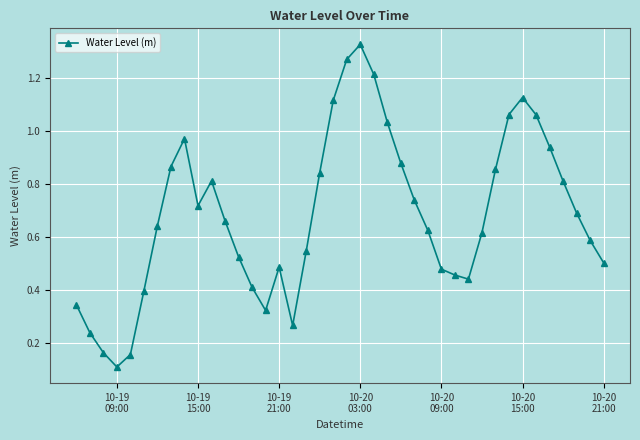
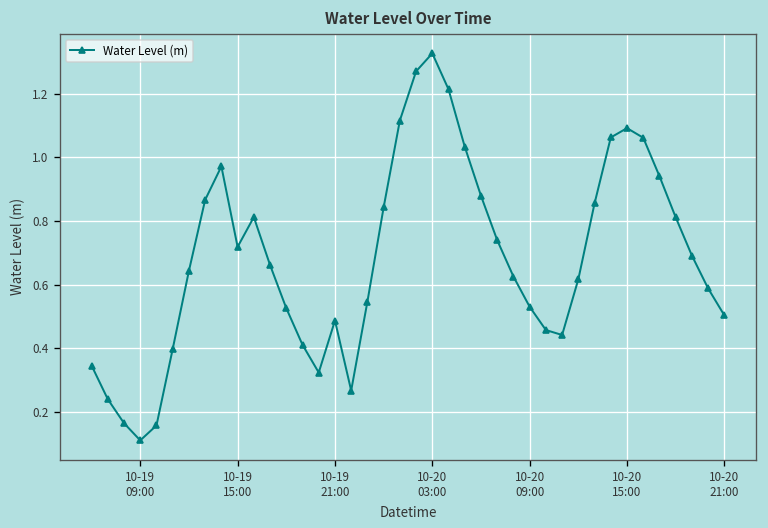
10-20 09:00: 0.48 -> 0.53
10-20 15:00: 1.13 -> 1.09
